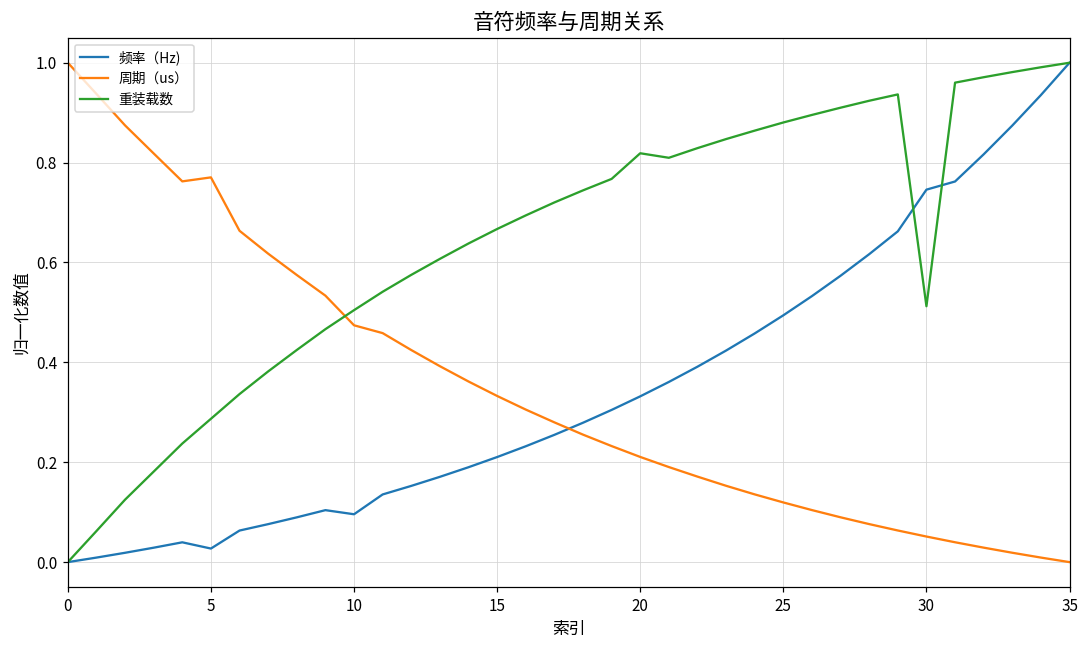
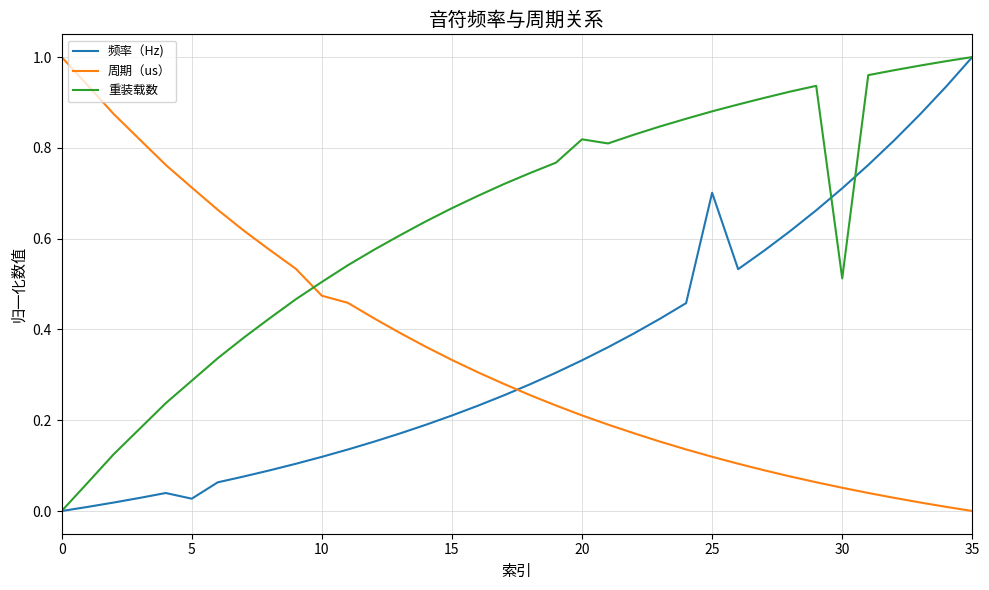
周期（us）, 5: 0.77 -> 0.71
频率（Hz), 10: 0.10 -> 0.12
频率（Hz), 25: 0.49 -> 0.70
频率（Hz), 30: 0.75 -> 0.71
